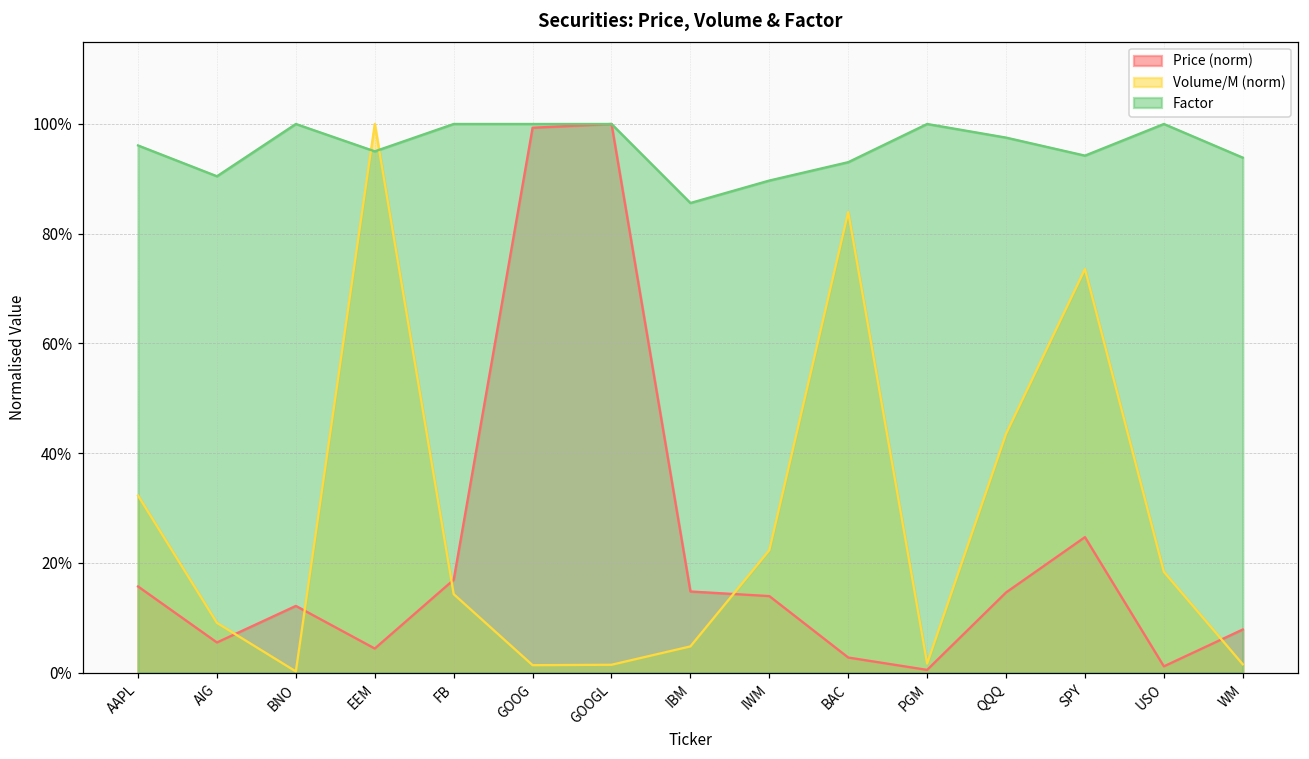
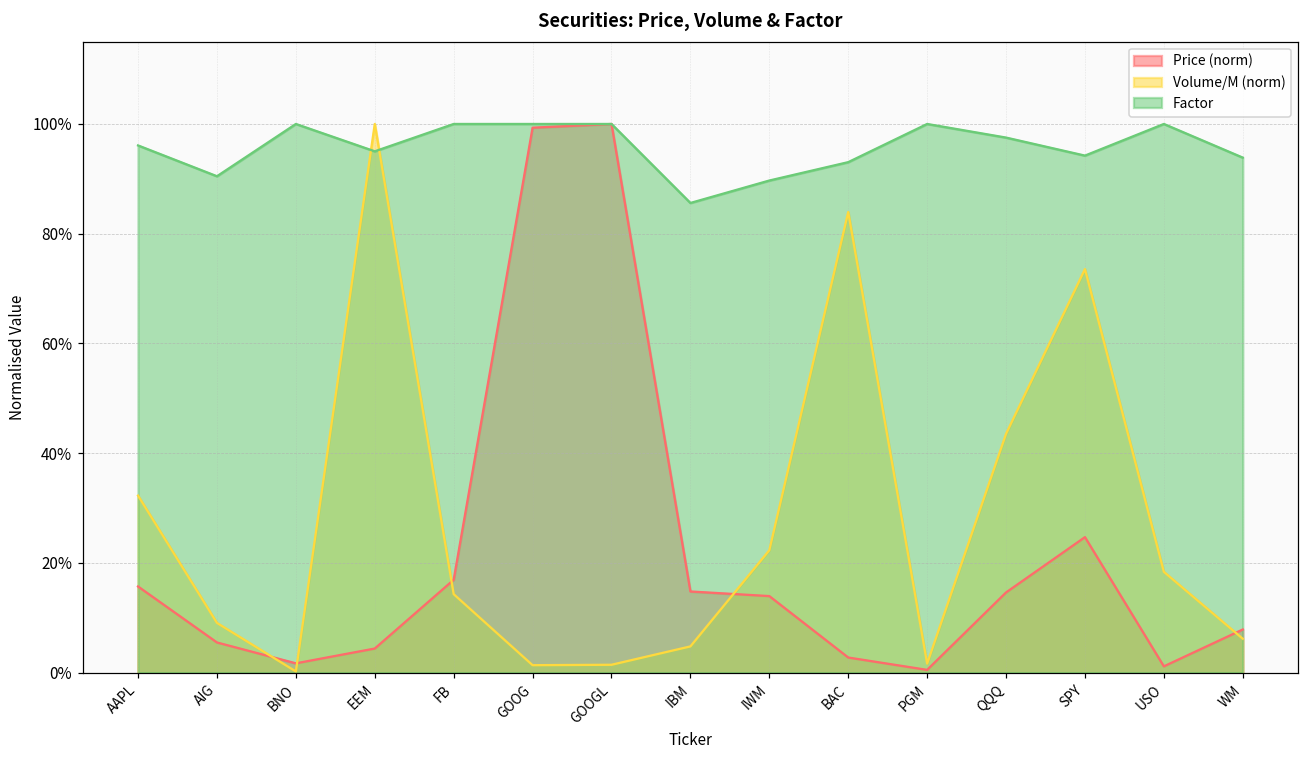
Price (norm), BNO: 12% -> 2%
Volume/M (norm), WM: 2% -> 6%
